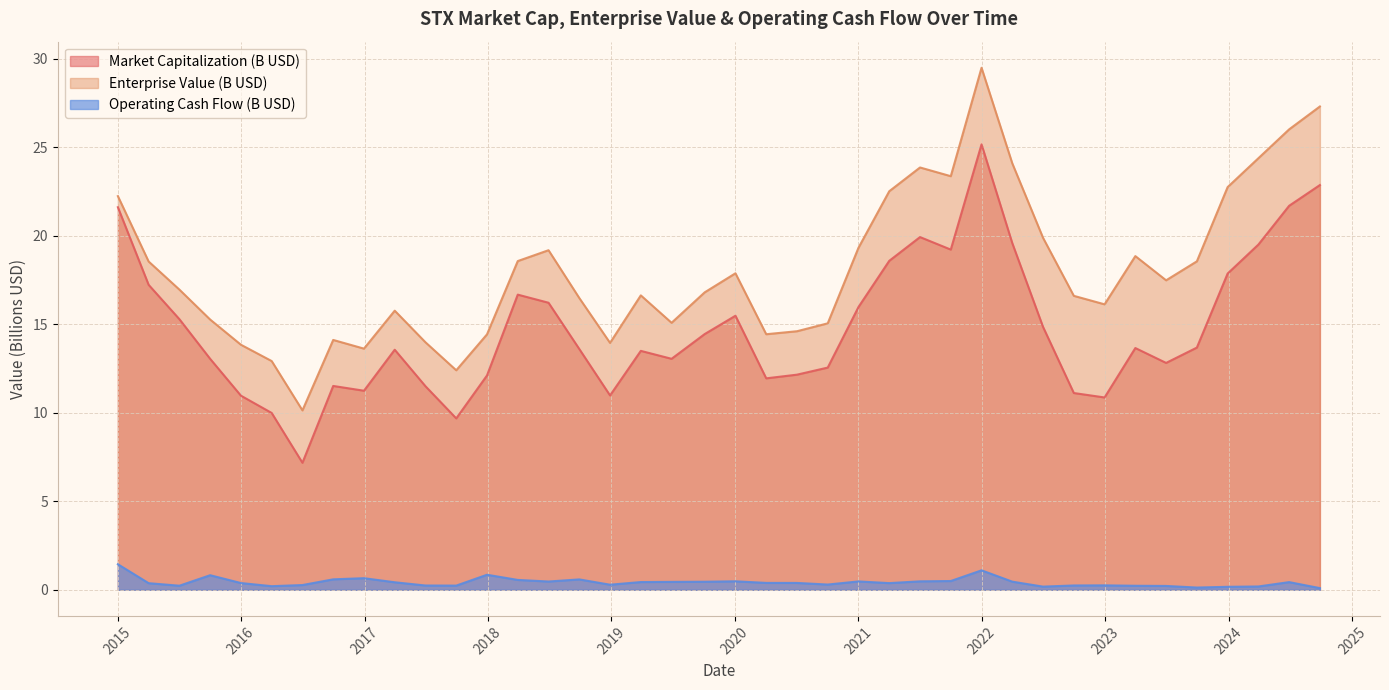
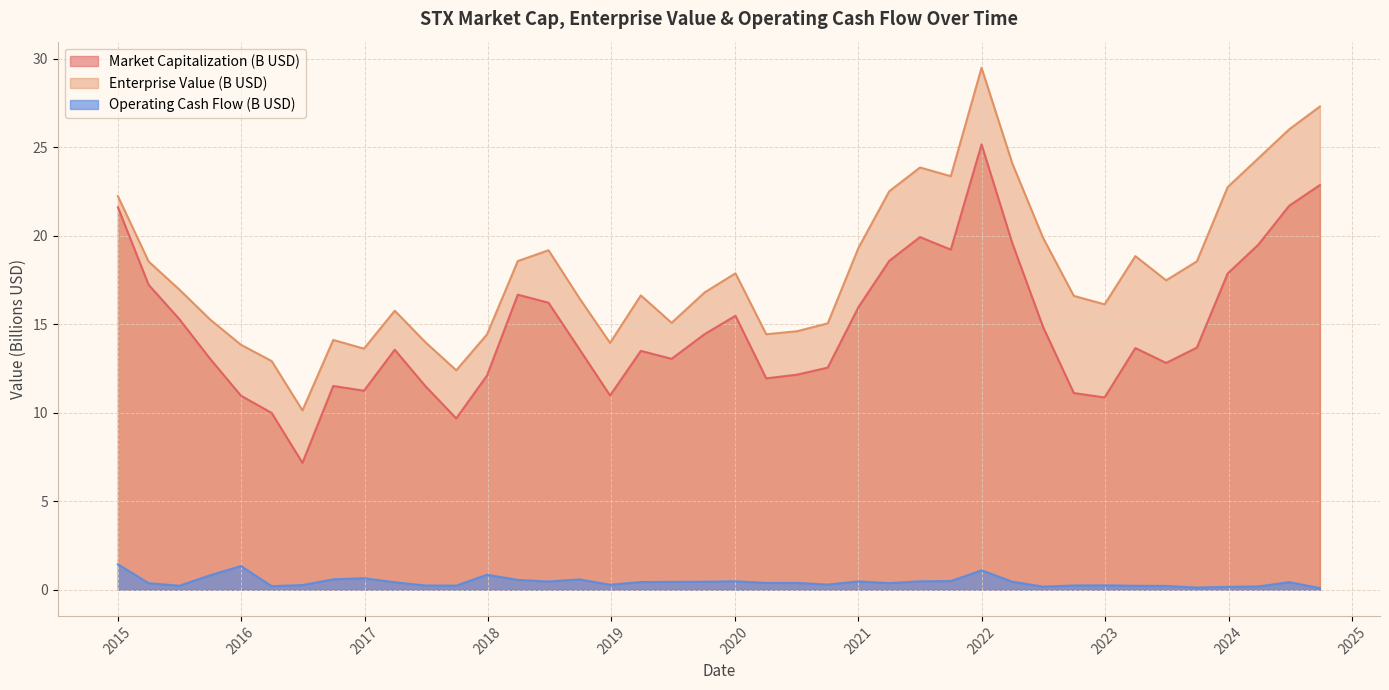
Operating Cash Flow (B USD), 2016: 0.4 -> 1.3
